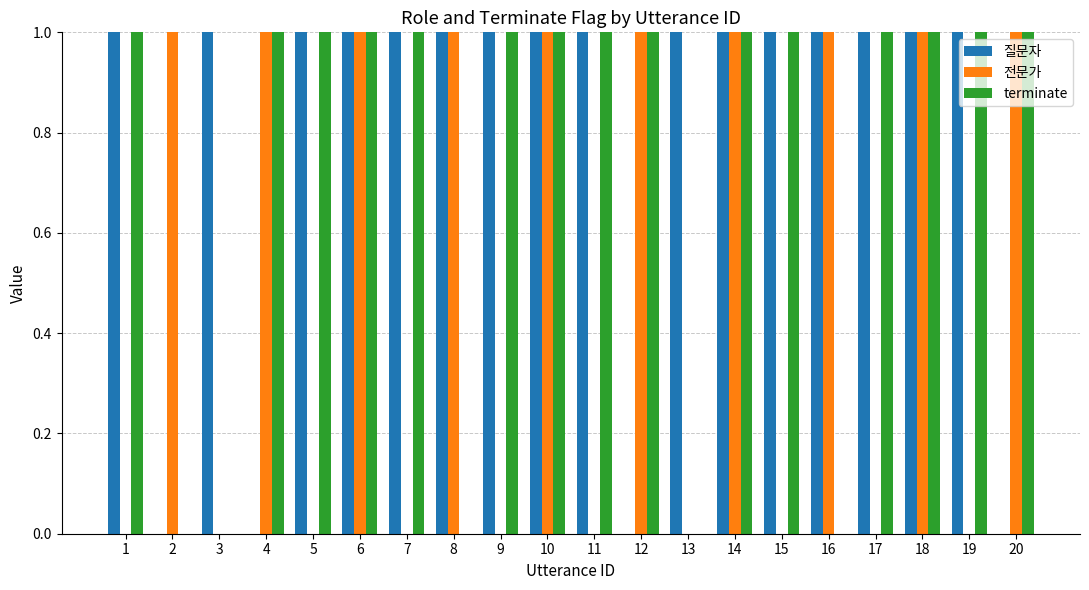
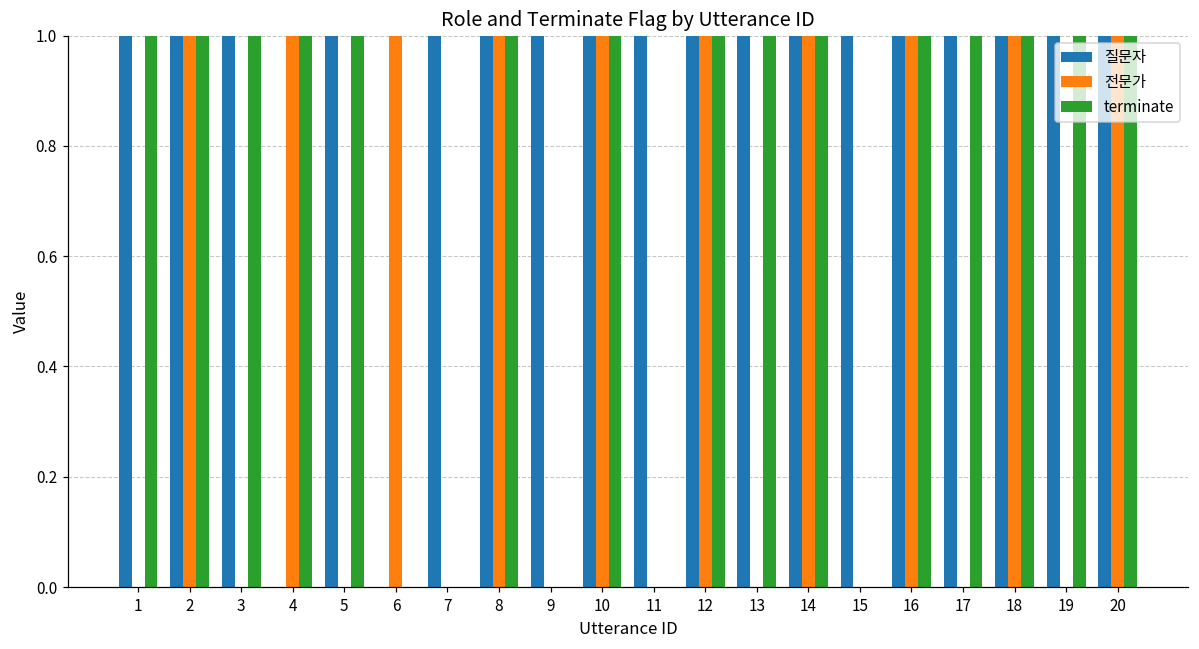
질문자, 2: 0 -> 1
terminate, 2: 0 -> 1
terminate, 3: 0 -> 1
질문자, 6: 1 -> 0
terminate, 6: 1 -> 0
terminate, 7: 1 -> 0
terminate, 8: 0 -> 1
terminate, 9: 1 -> 0
terminate, 11: 1 -> 0
질문자, 12: 0 -> 1
terminate, 13: 0 -> 1
terminate, 15: 1 -> 0
terminate, 16: 0 -> 1
질문자, 20: 0 -> 1
